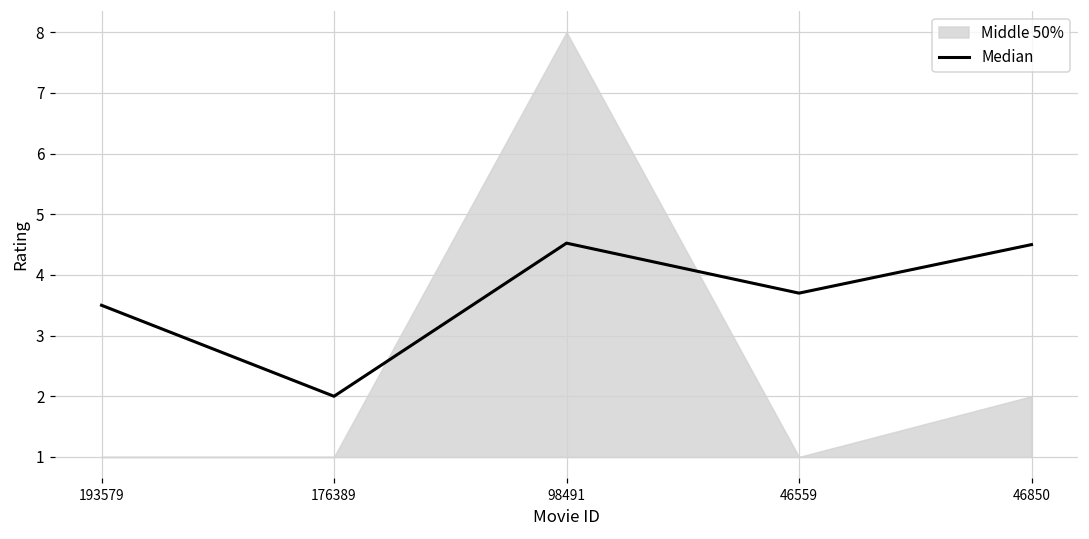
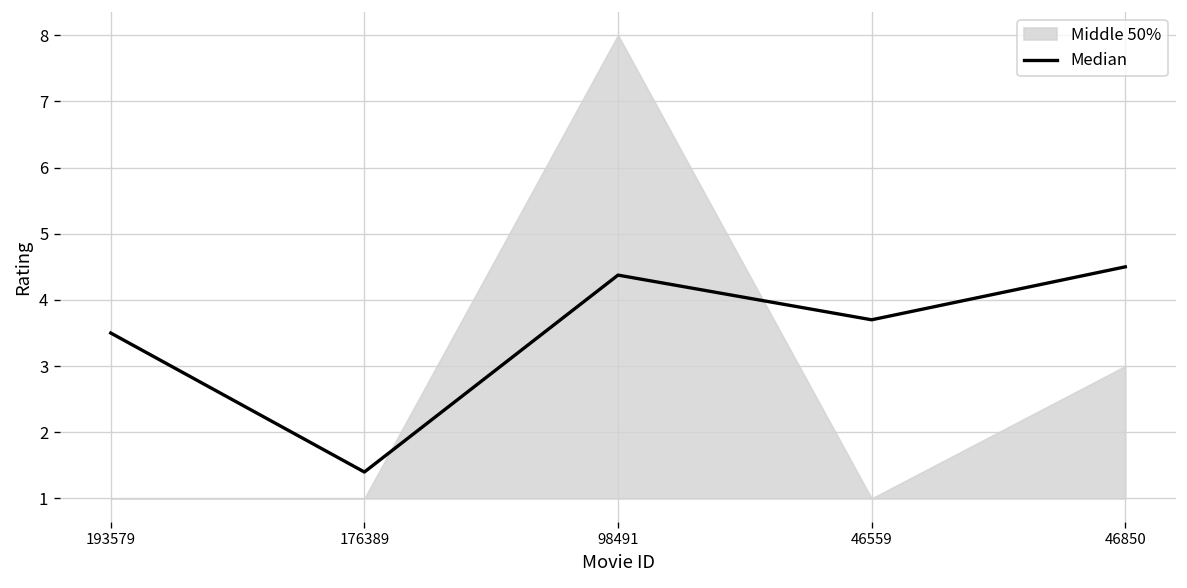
Median, 176389: 2.0 -> 1.4
Median, 98491: 4.5 -> 4.4
Middle 50%, 46850: 2 -> 3
